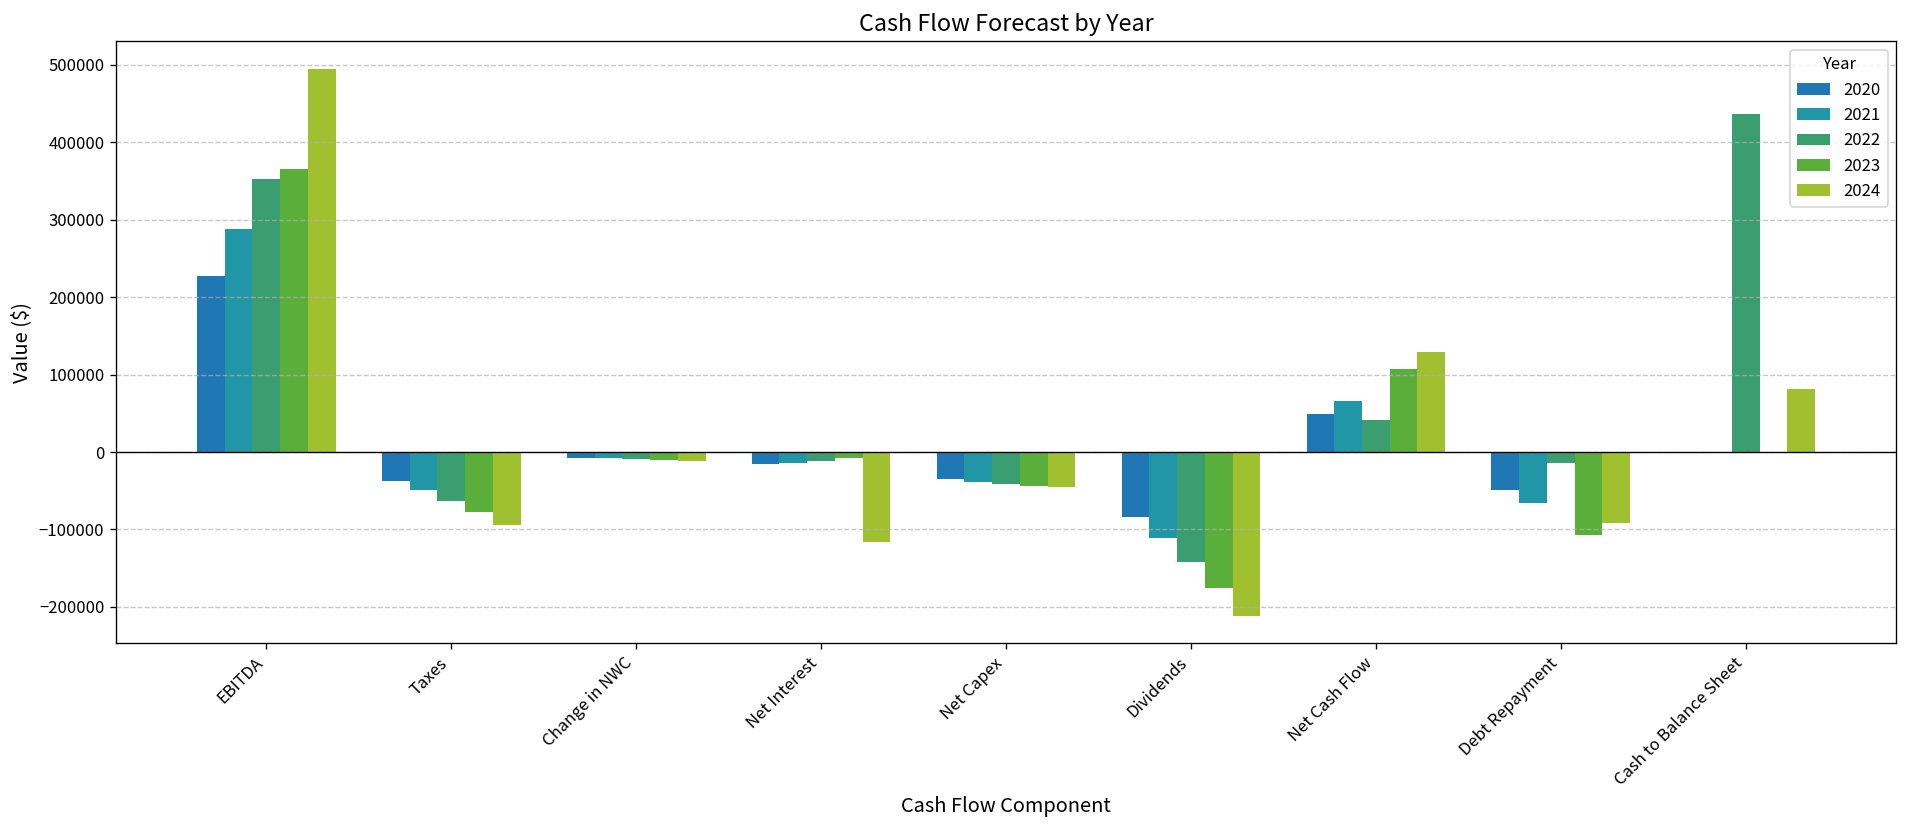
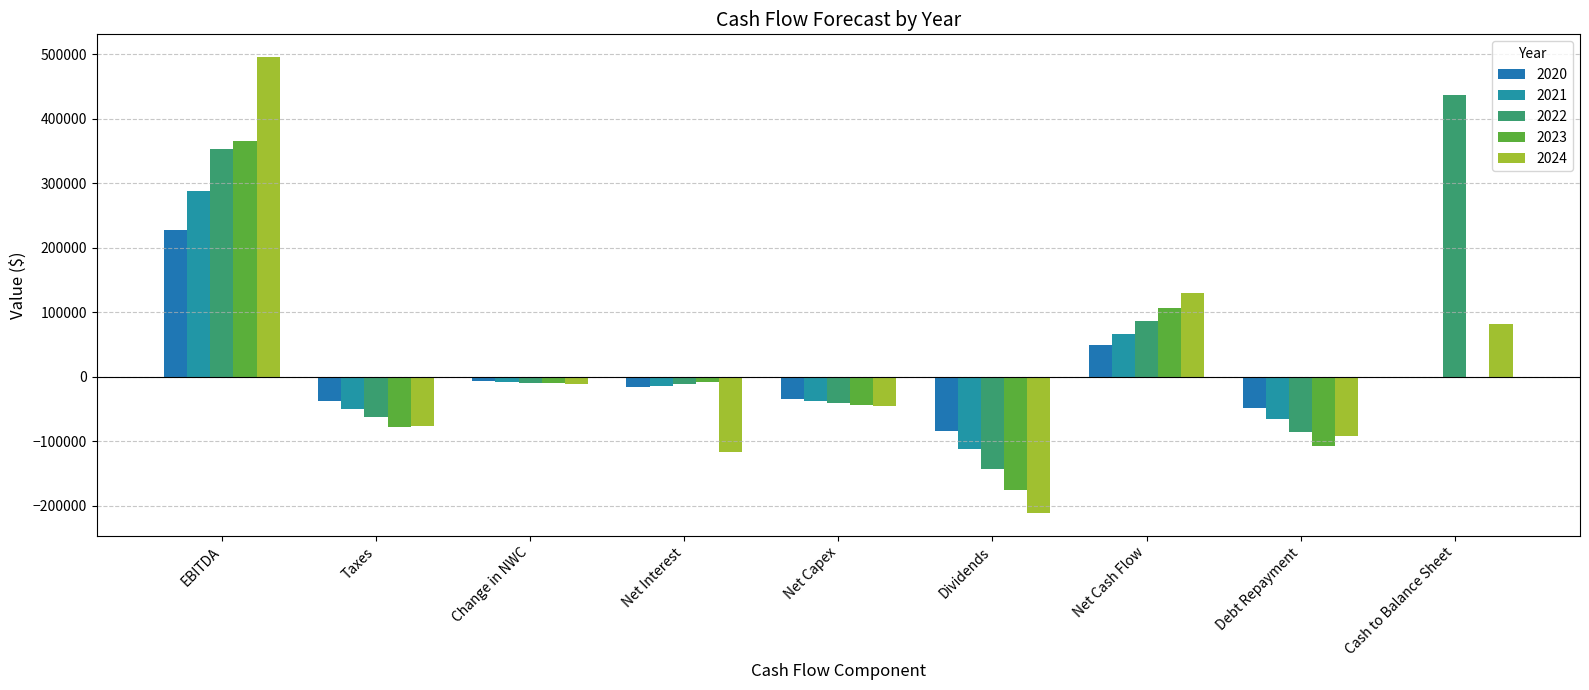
2024, Taxes: -90000 -> -80000
2022, Net Cash Flow: 40000 -> 90000
2022, Debt Repayment: -10000 -> -90000
